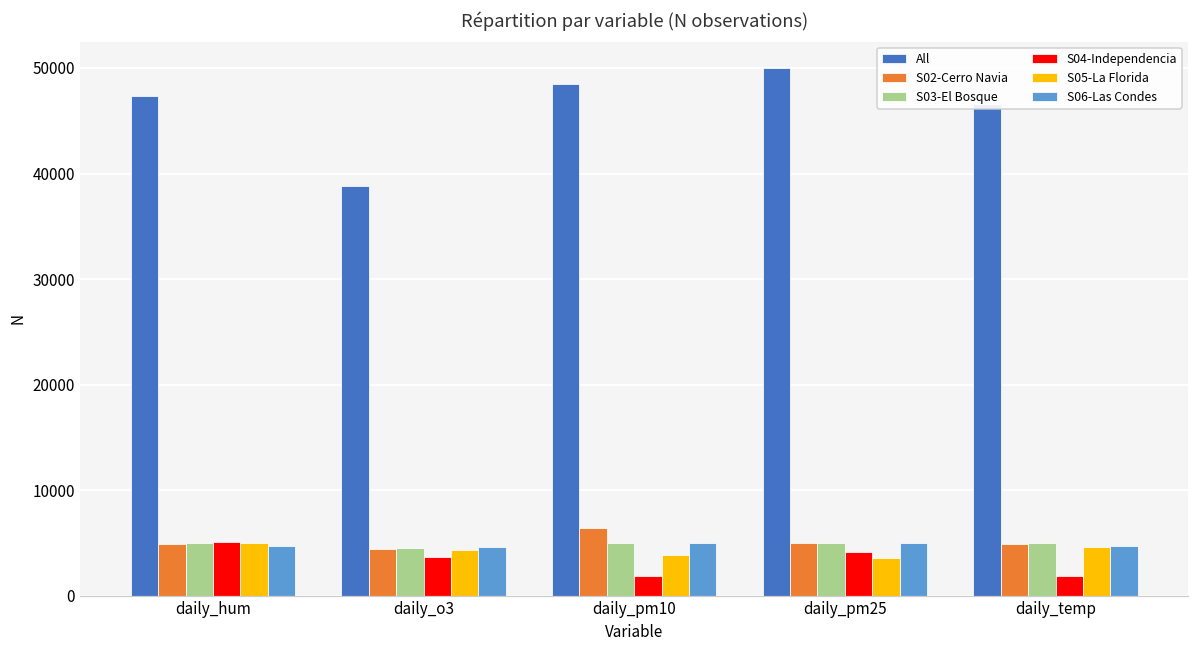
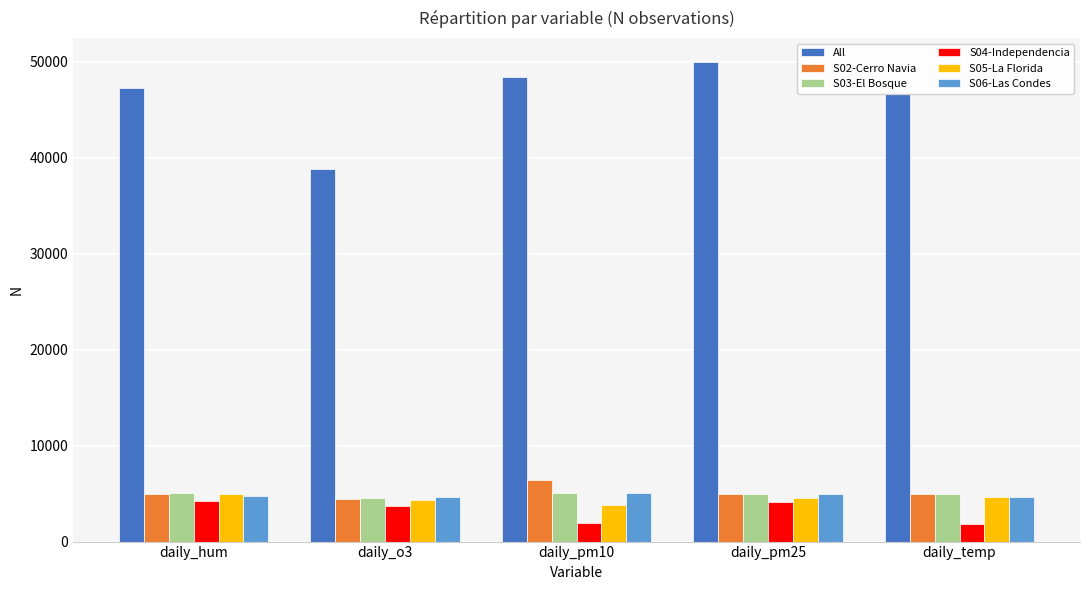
S04-Independencia, daily_hum: 5000 -> 4000
S05-La Florida, daily_pm25: 4000 -> 5000
